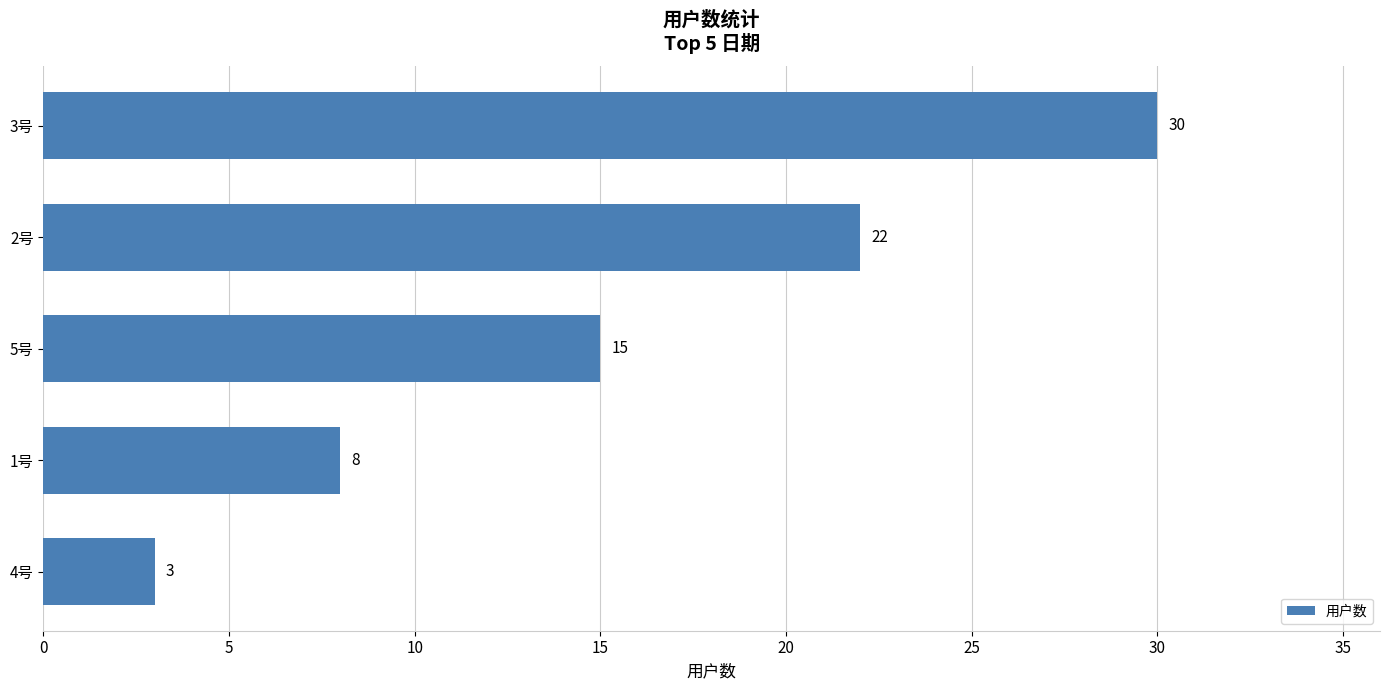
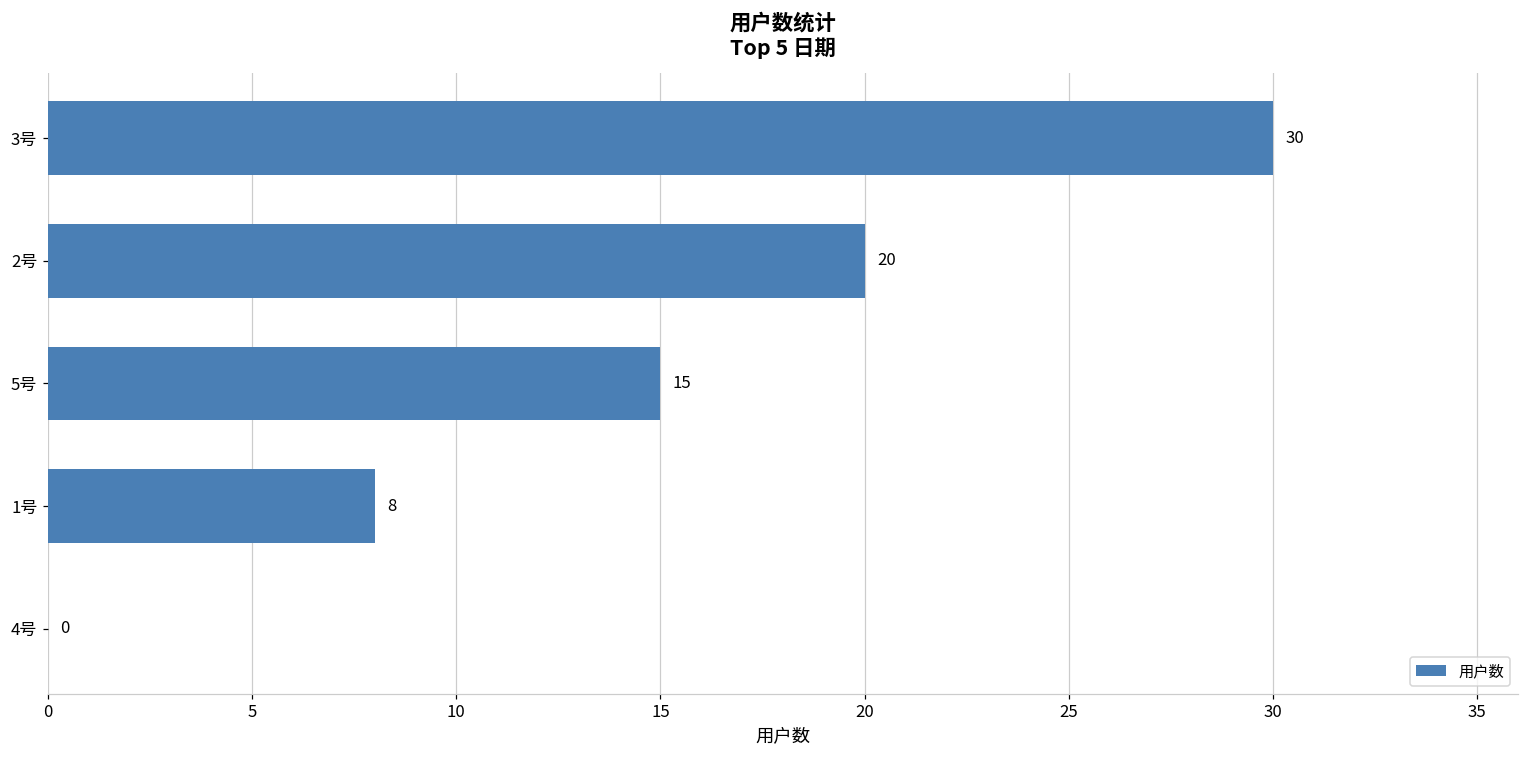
2号: 22 -> 20
4号: 3 -> 0
